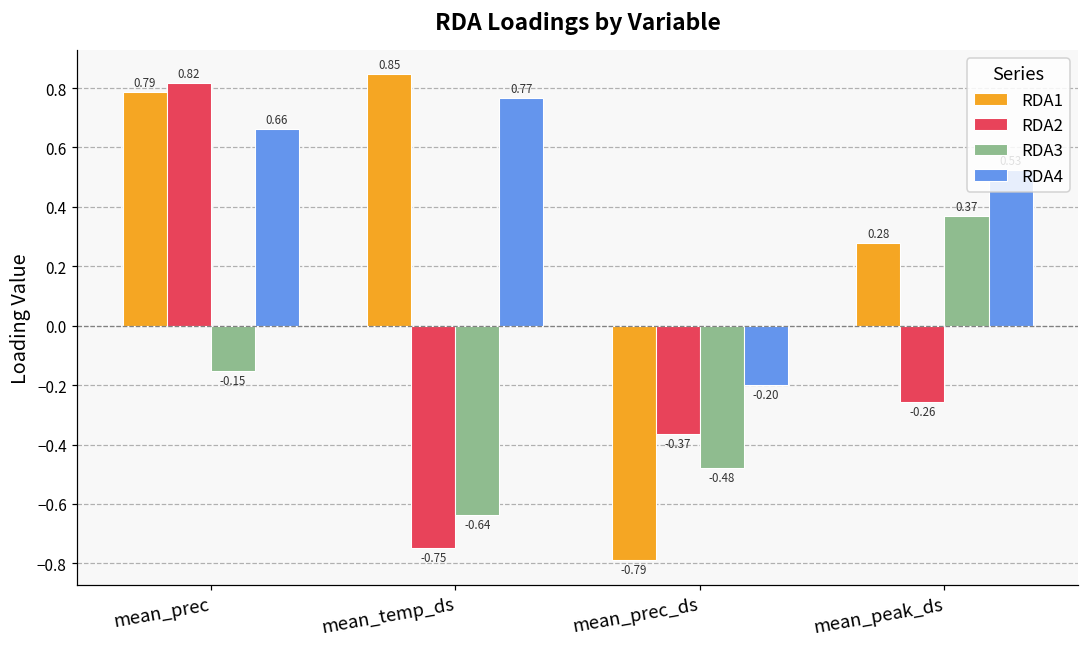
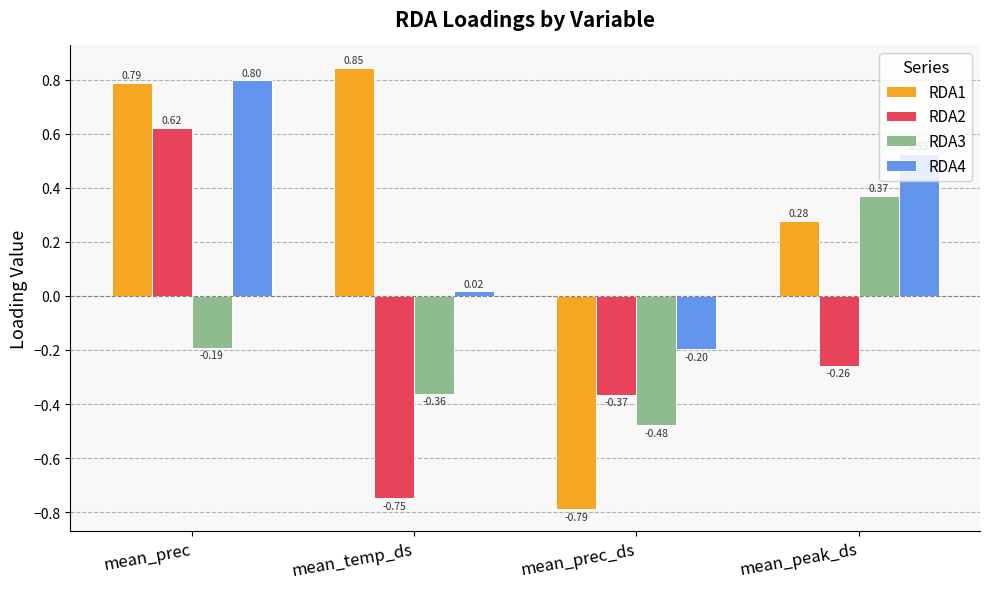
RDA2, mean_prec: 0.82 -> 0.62
RDA3, mean_prec: -0.15 -> -0.19
RDA4, mean_prec: 0.66 -> 0.80
RDA3, mean_temp_ds: -0.64 -> -0.36
RDA4, mean_temp_ds: 0.77 -> 0.02
